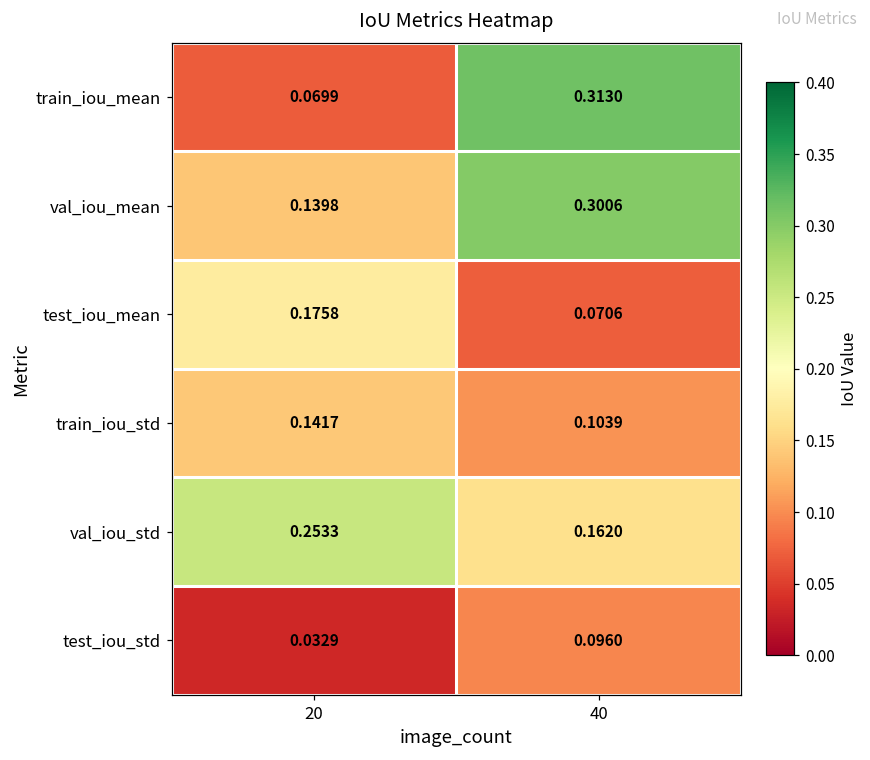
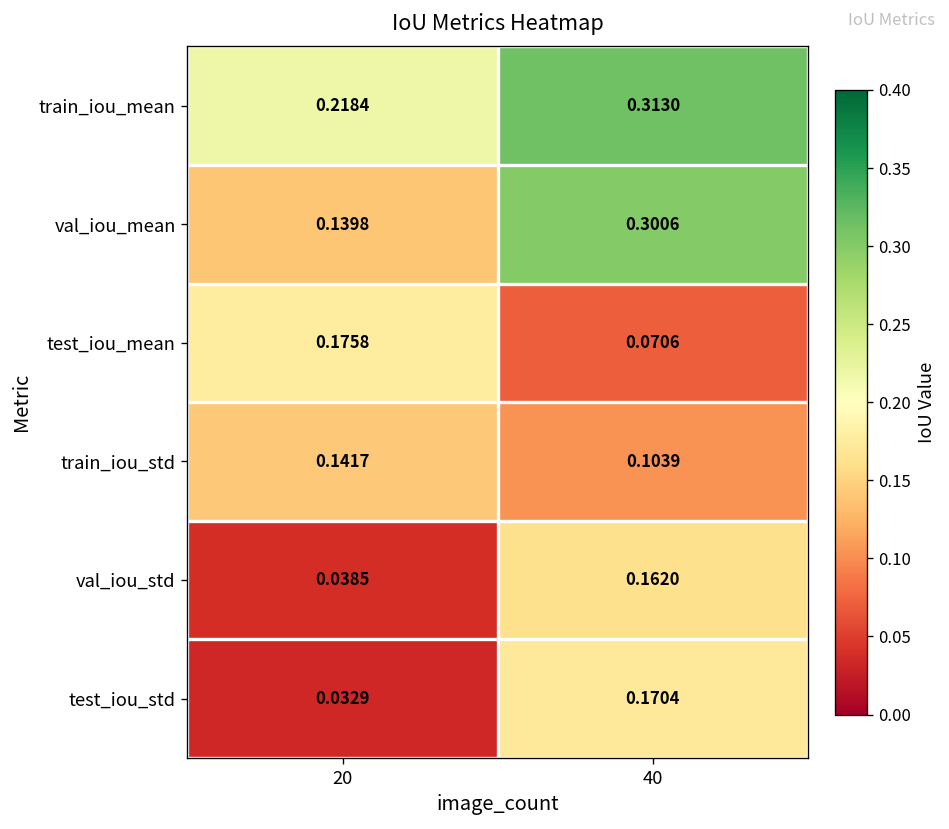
train_iou_mean, 20: 0.0699 -> 0.2184
val_iou_std, 20: 0.2533 -> 0.0385
test_iou_std, 40: 0.0960 -> 0.1704
